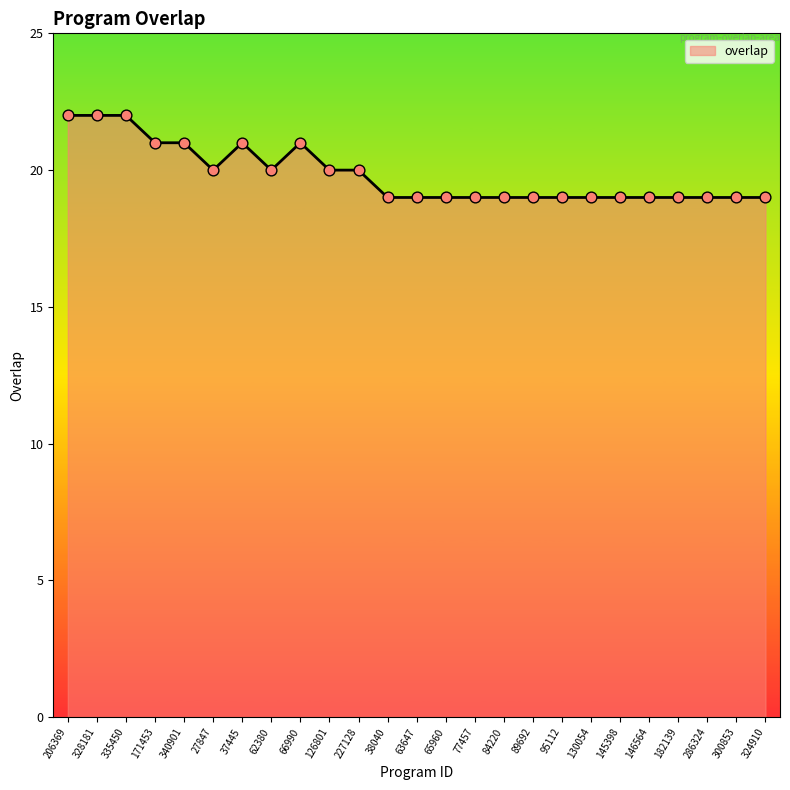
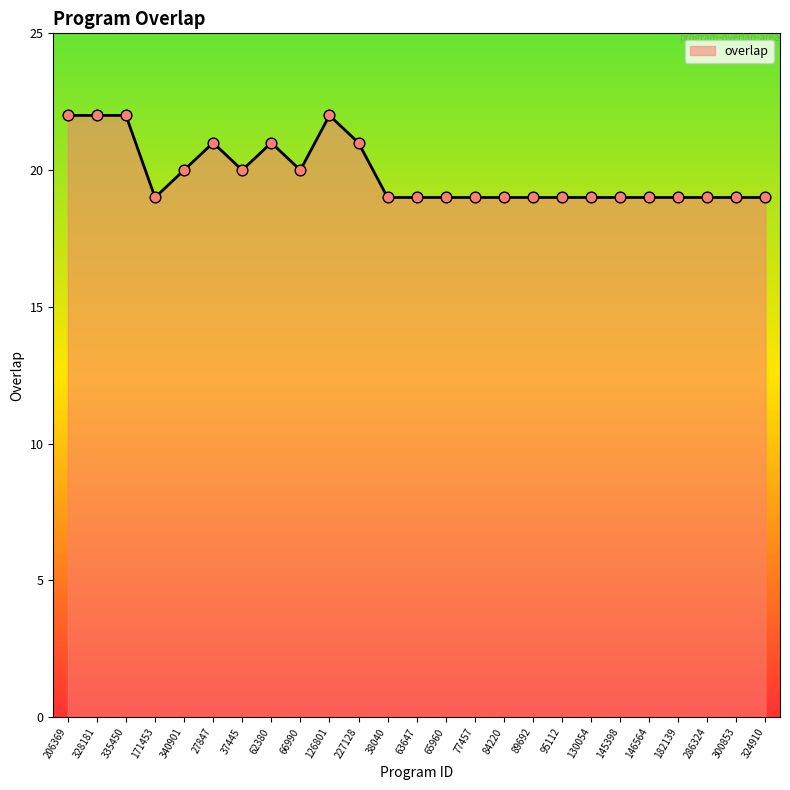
171453: 21 -> 19
340901: 21 -> 20
27847: 20 -> 21
37445: 21 -> 20
62380: 20 -> 21
66990: 21 -> 20
126801: 20 -> 22
227128: 20 -> 21
